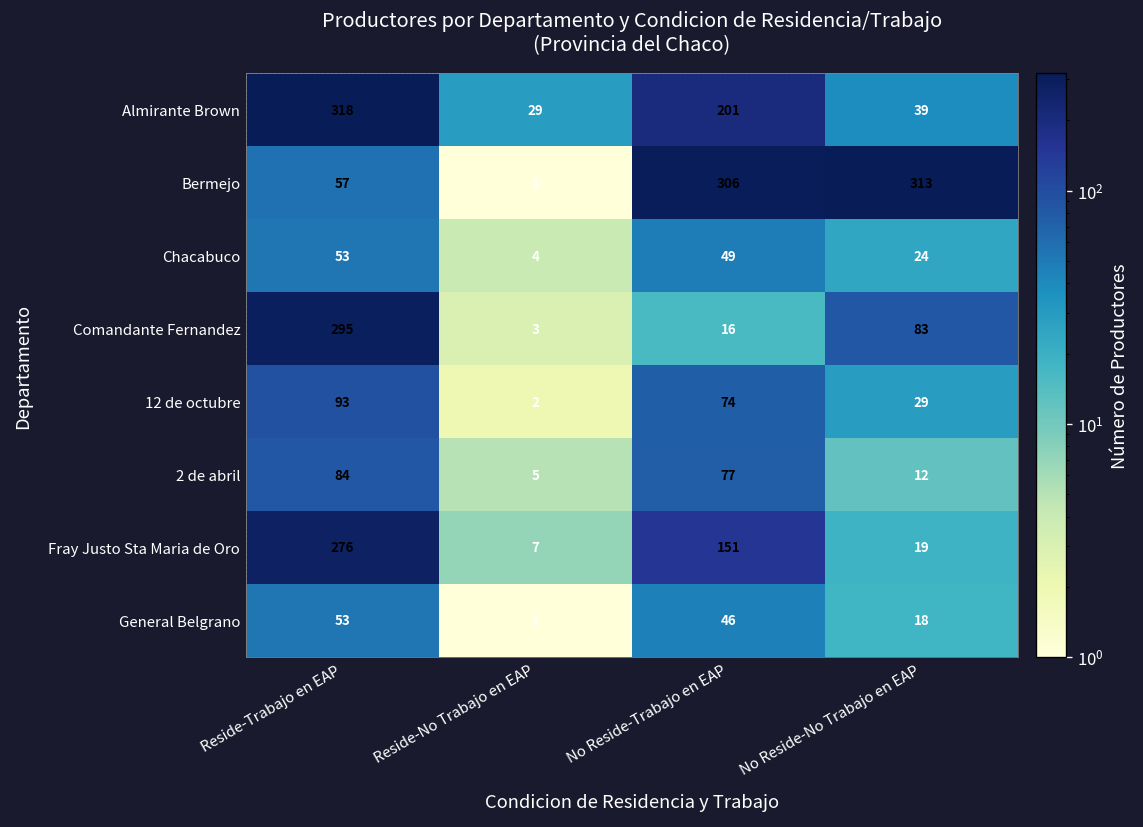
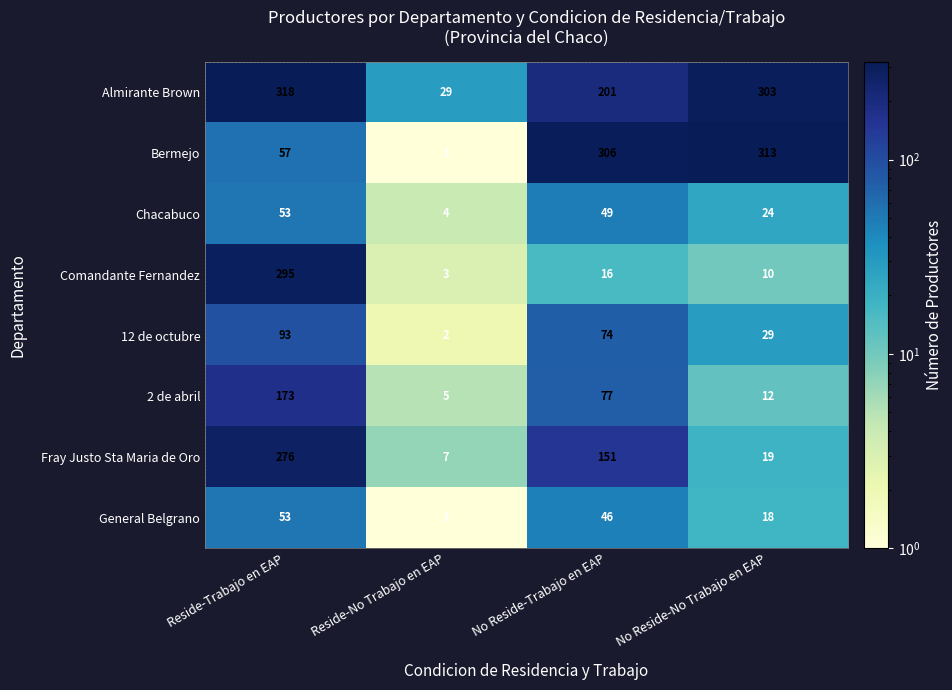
Almirante Brown, No Reside-No Trabajo en EAP: 39 -> 303
Comandante Fernandez, No Reside-No Trabajo en EAP: 83 -> 10
2 de abril, Reside-Trabajo en EAP: 84 -> 173
